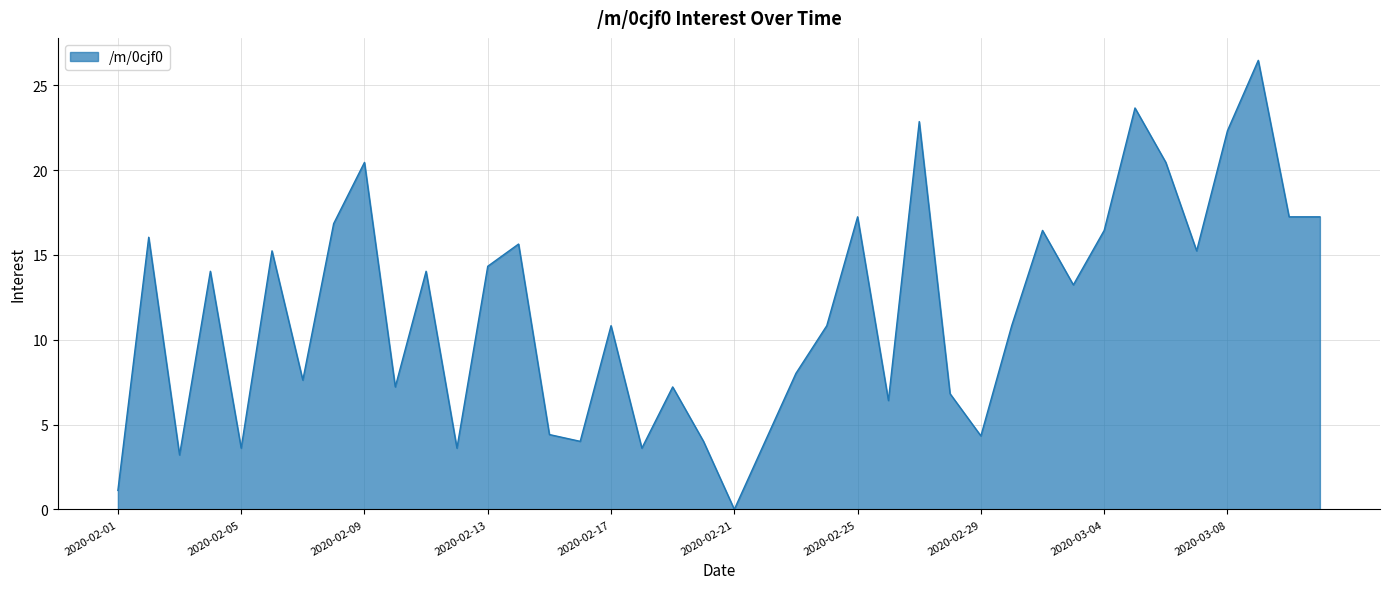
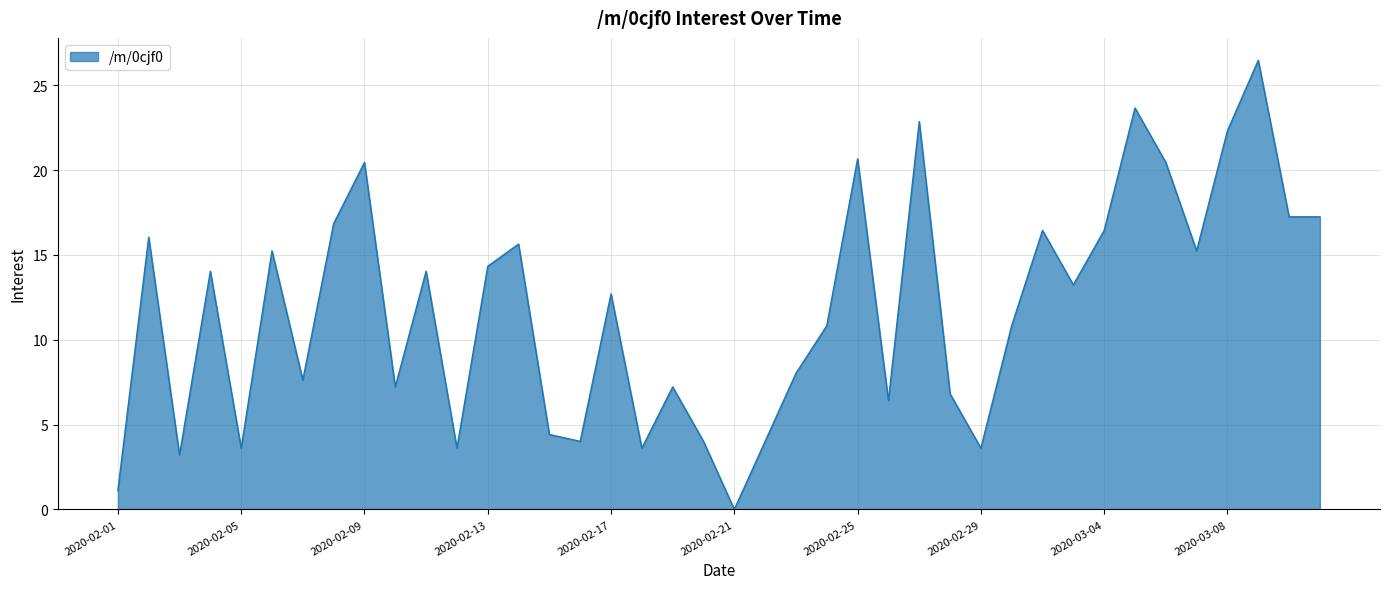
2020-02-17: 10.8 -> 12.7
2020-02-25: 17.2 -> 20.7
2020-02-29: 4.3 -> 3.6
